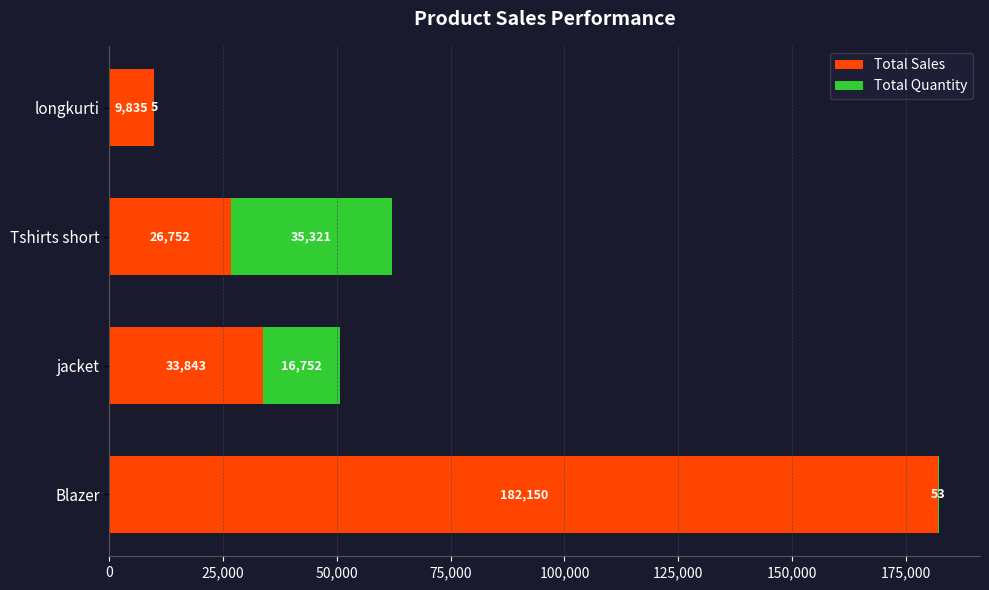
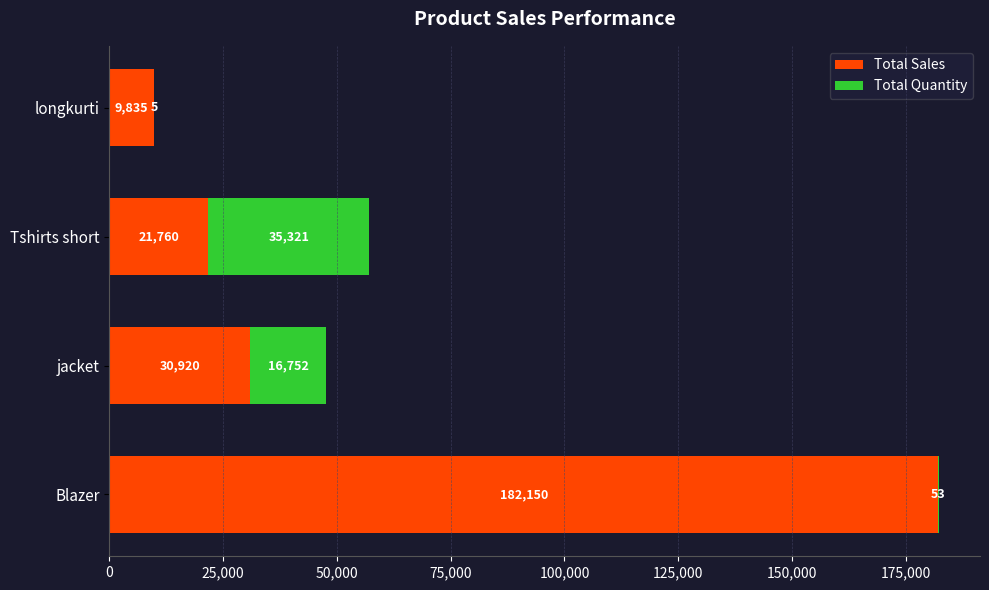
Total Sales, Tshirts short: 26,752 -> 21,760
Total Sales, jacket: 33,843 -> 30,920
